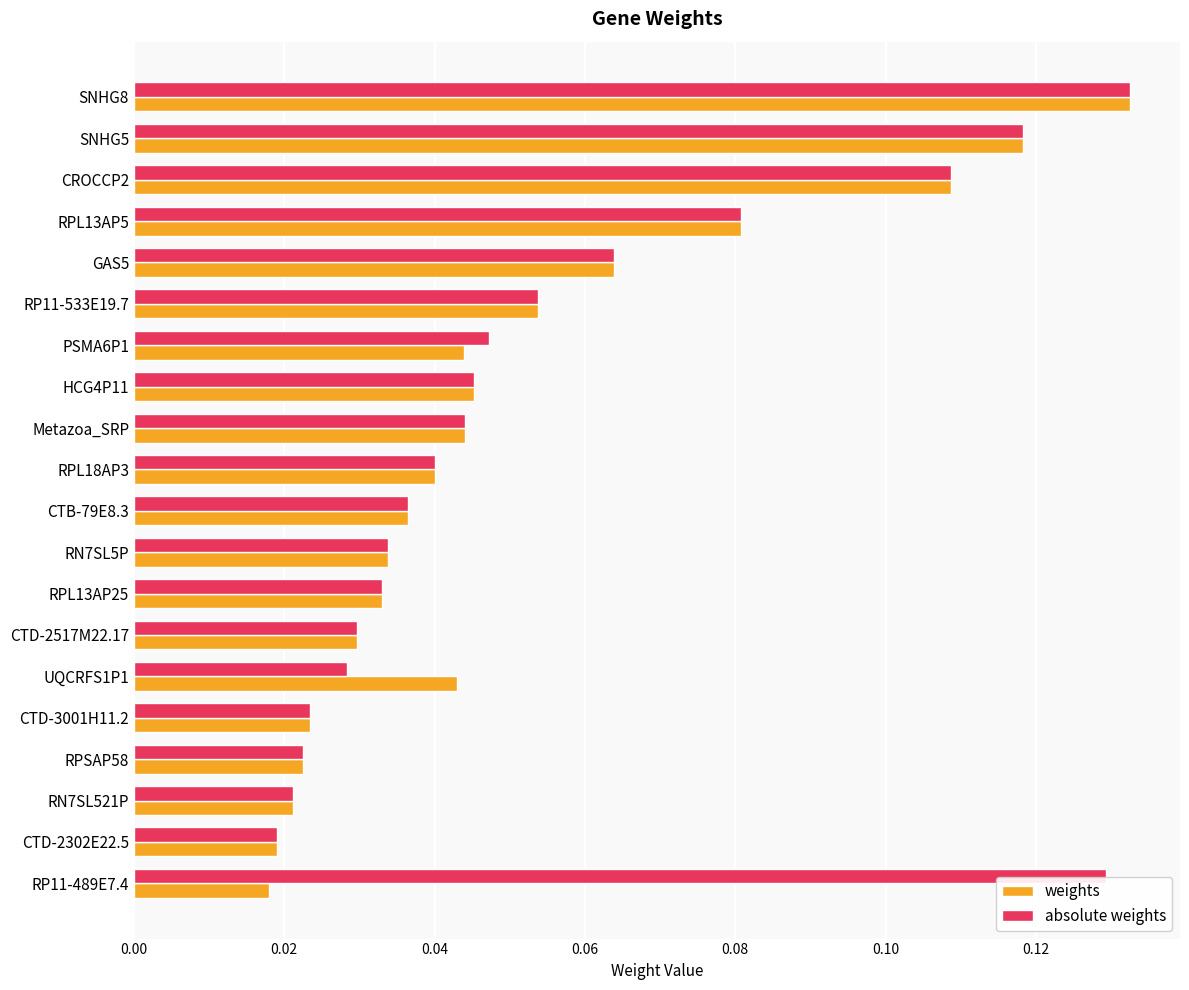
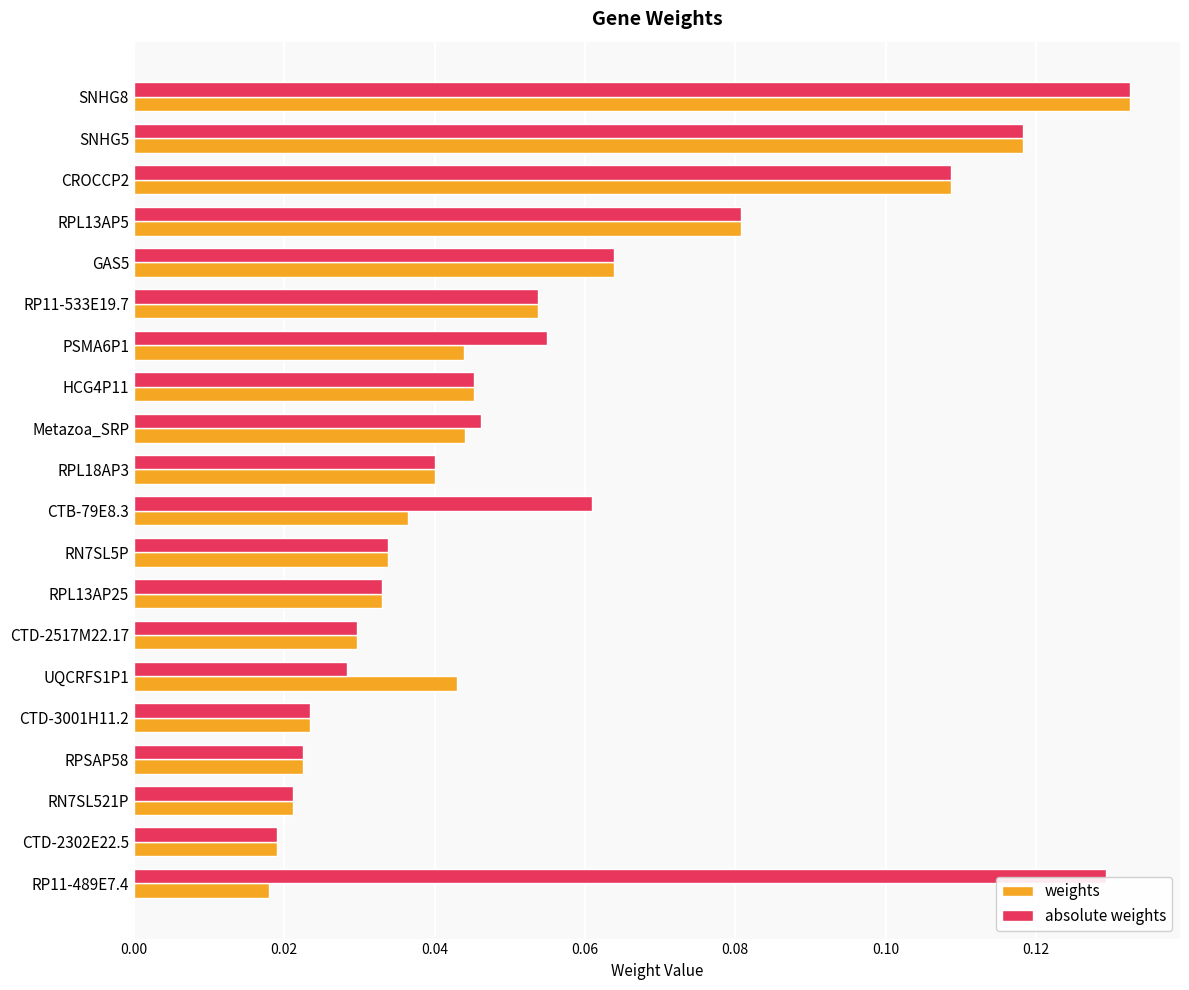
absolute weights, PSMA6P1: 0.047 -> 0.055
absolute weights, Metazoa_SRP: 0.044 -> 0.046
absolute weights, CTB-79E8.3: 0.036 -> 0.061
